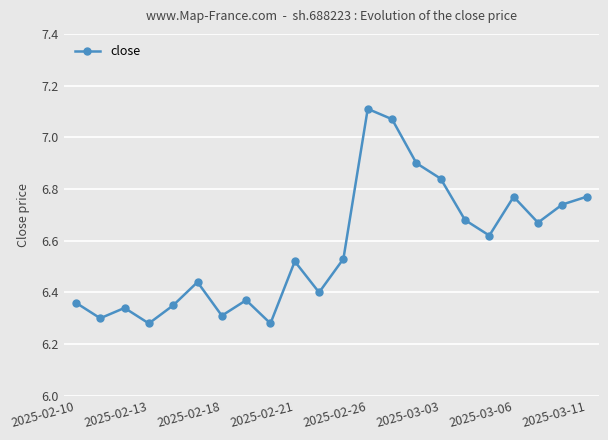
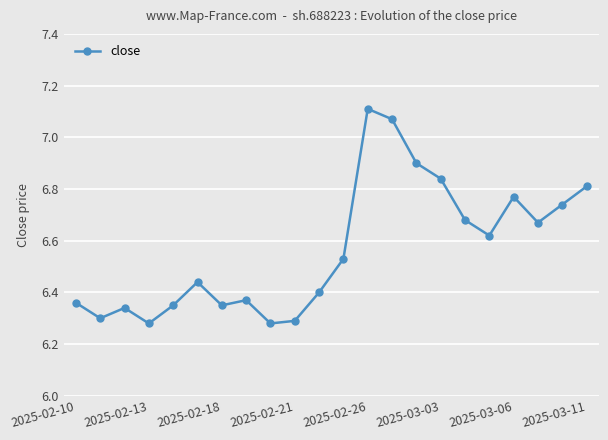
2025-02-18: 6.31 -> 6.35
2025-02-21: 6.52 -> 6.29
2025-03-11: 6.77 -> 6.81
